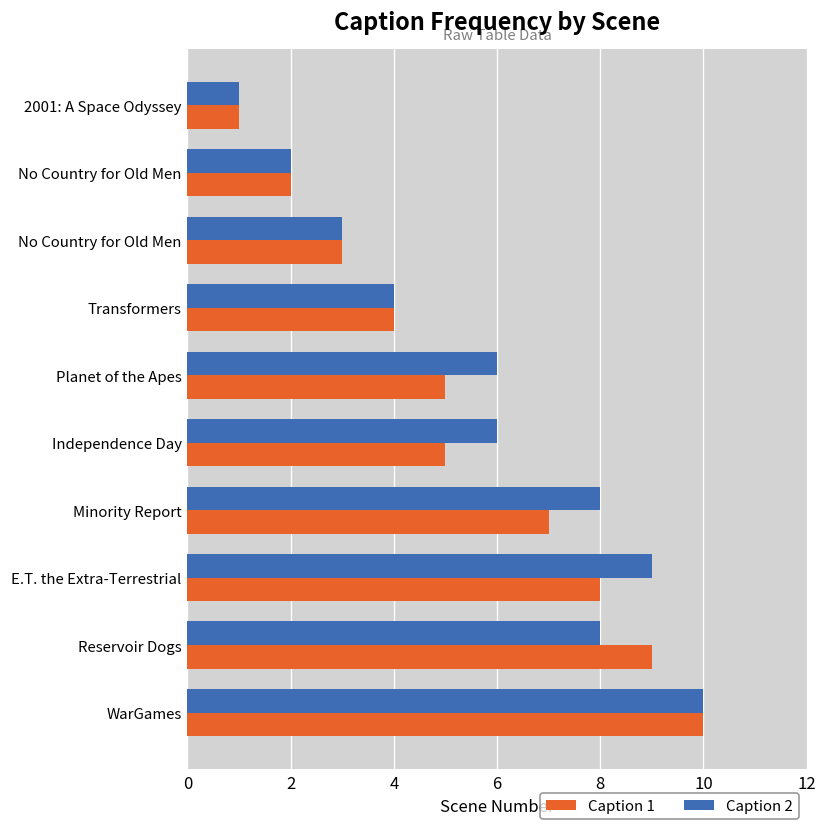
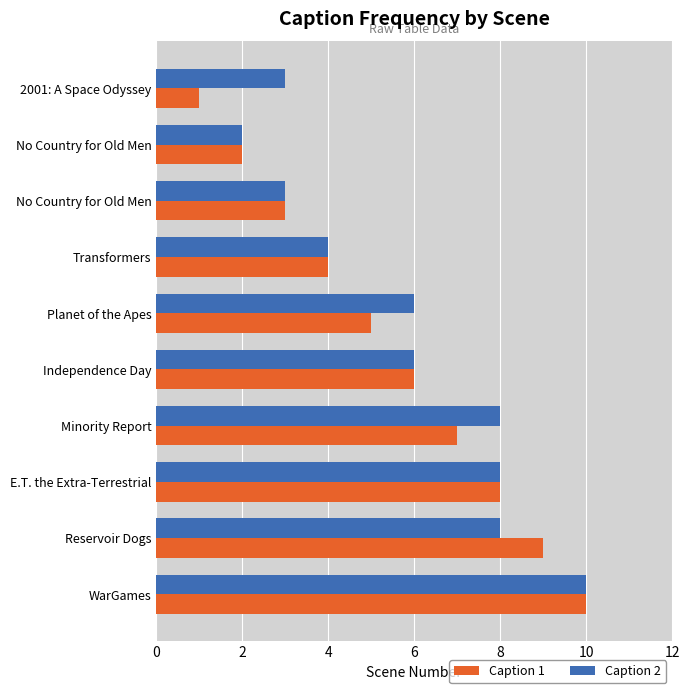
Caption 2, 2001: A Space Odyssey: 1 -> 3
Caption 1, Independence Day: 5 -> 6
Caption 2, E.T. the Extra-Terrestrial: 9 -> 8
